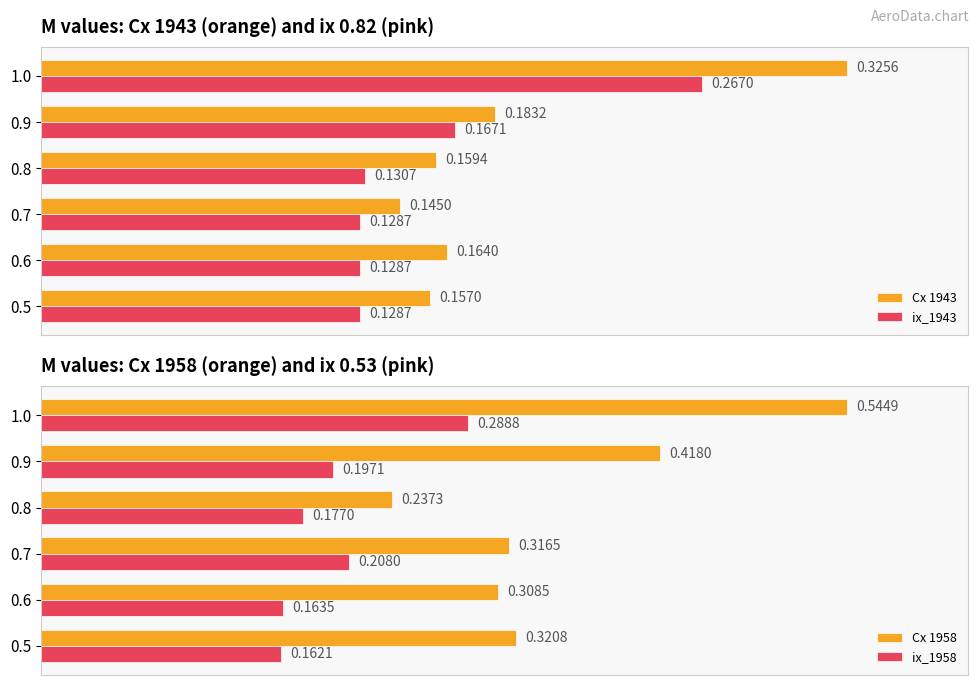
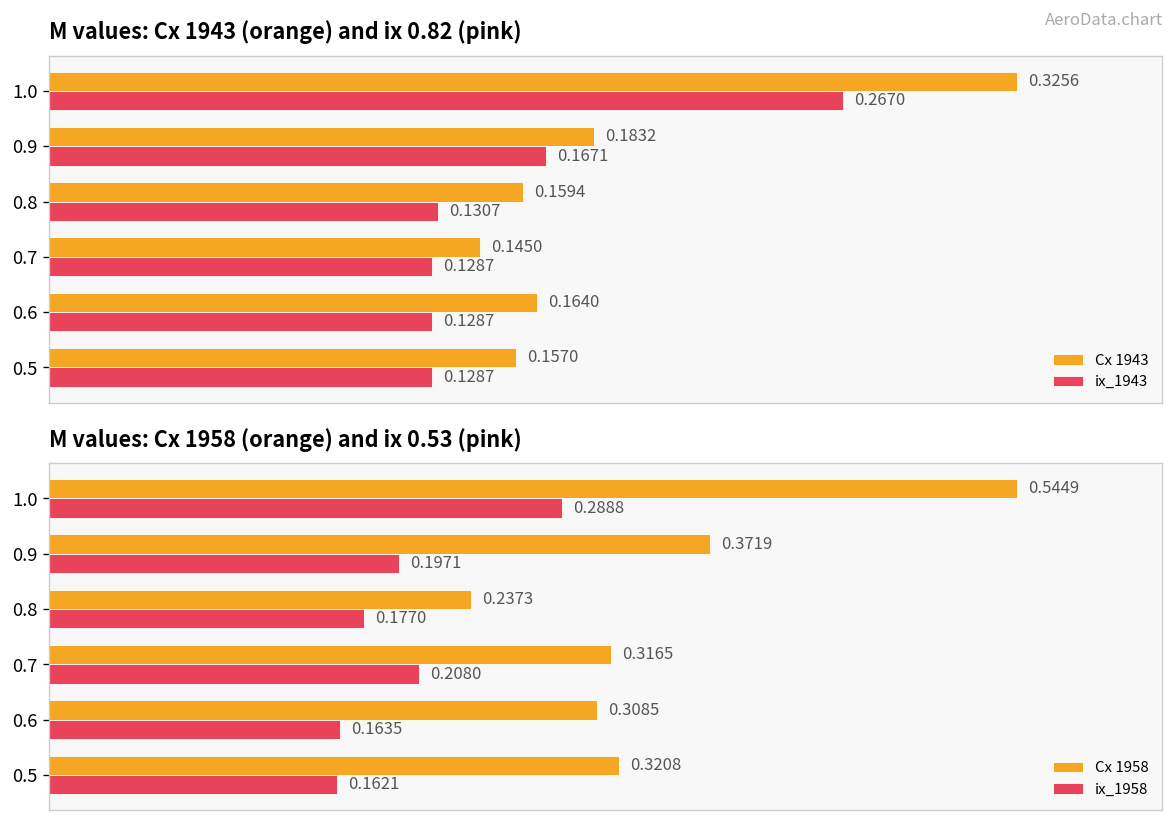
M values: Cx 1958 (orange) and ix 0.53 (pink), Cx 1958, 0.9: 0.4180 -> 0.3719
